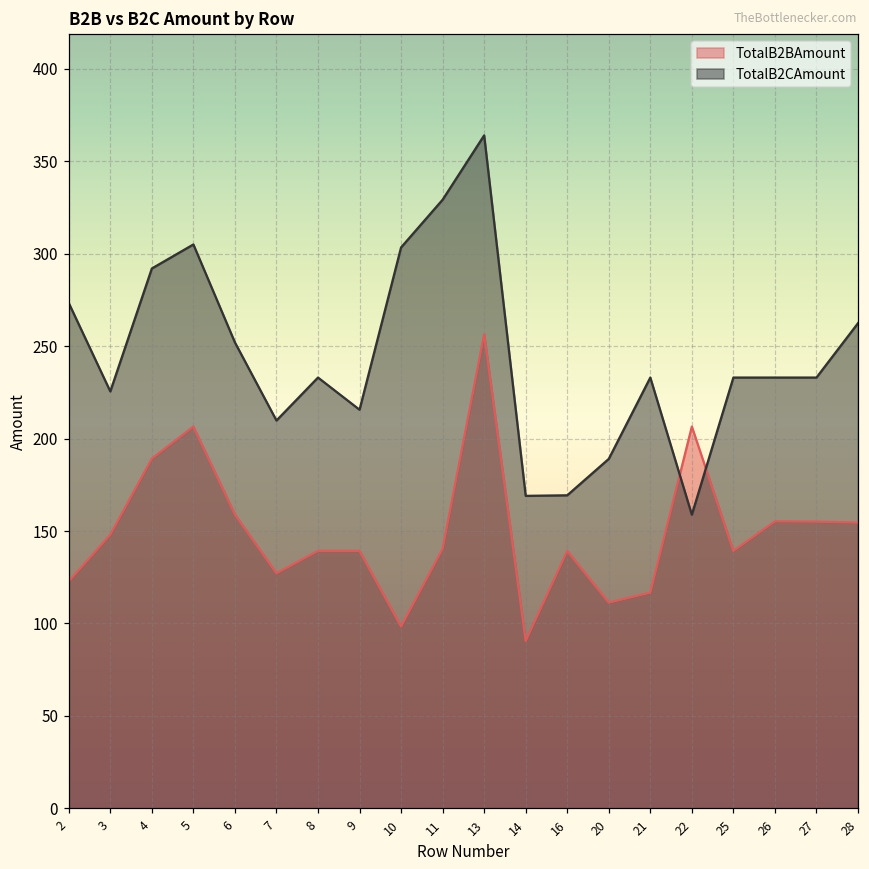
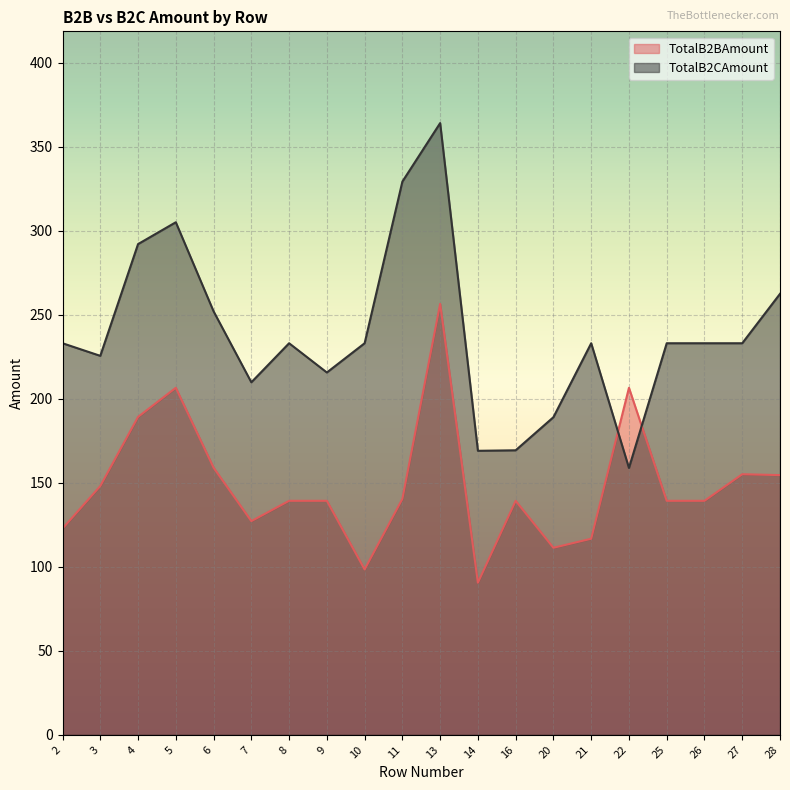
TotalB2CAmount, 2: 273 -> 233
TotalB2CAmount, 10: 303 -> 233
TotalB2BAmount, 26: 155 -> 139
